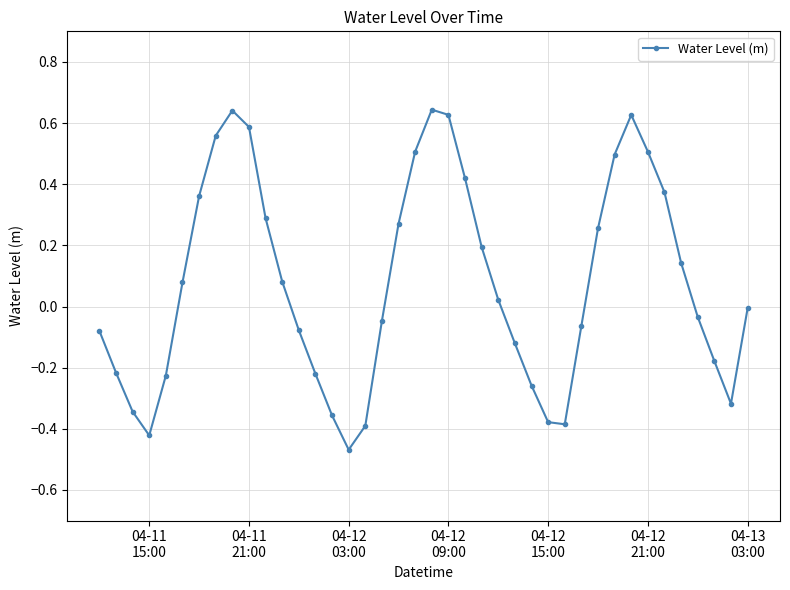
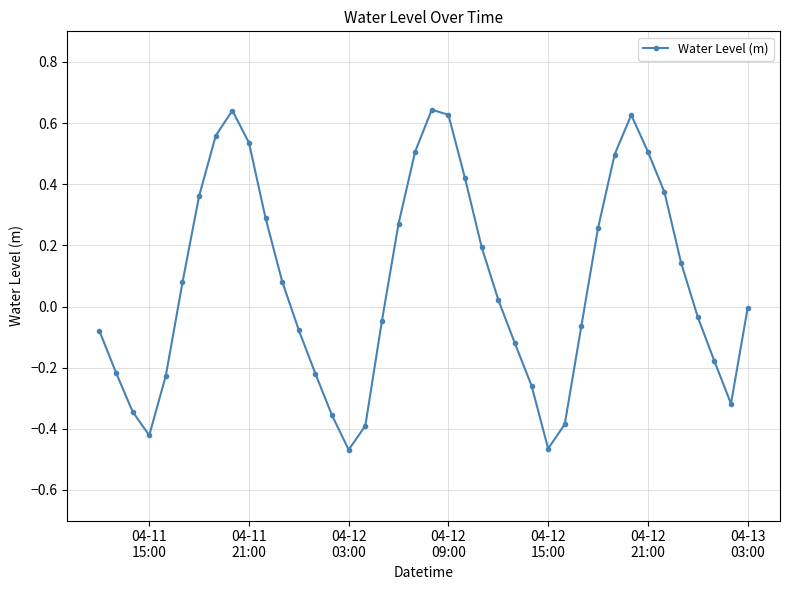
04-11 21:00: 0.59 -> 0.54
04-12 15:00: -0.38 -> -0.46
